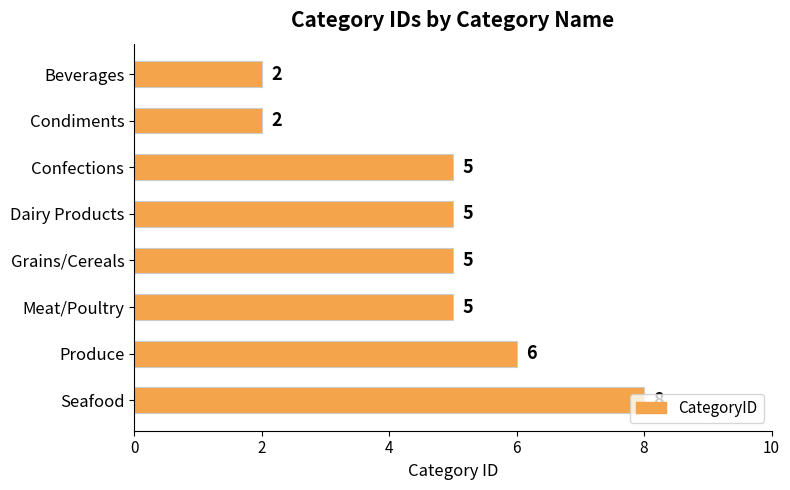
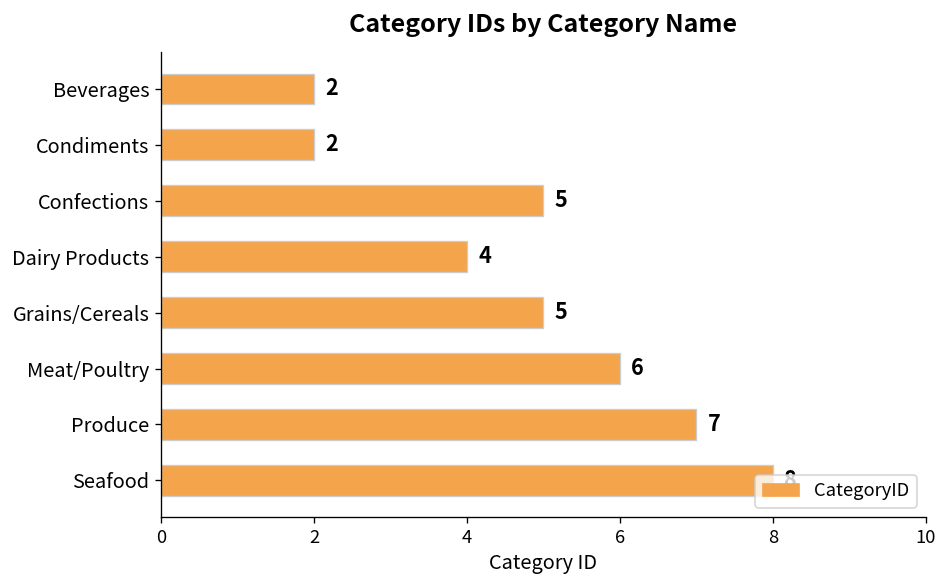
Dairy Products: 5 -> 4
Meat/Poultry: 5 -> 6
Produce: 6 -> 7
